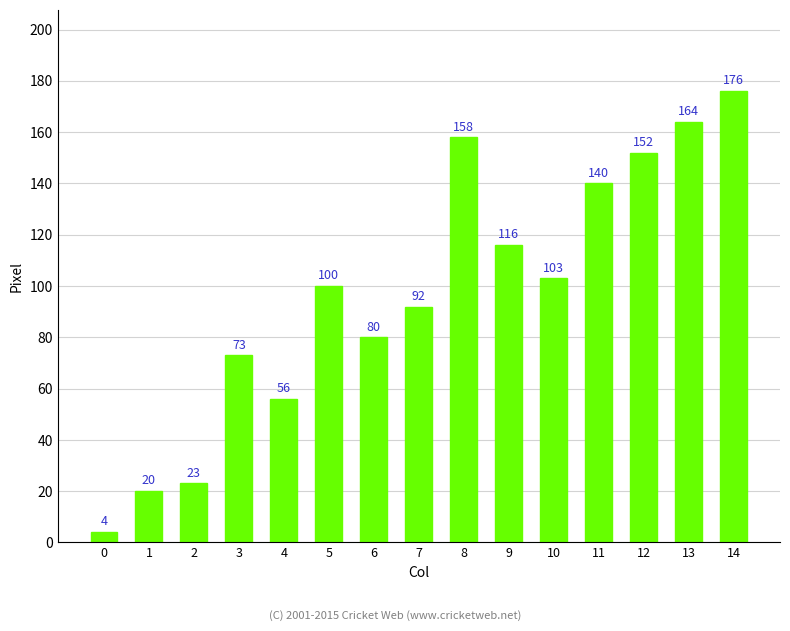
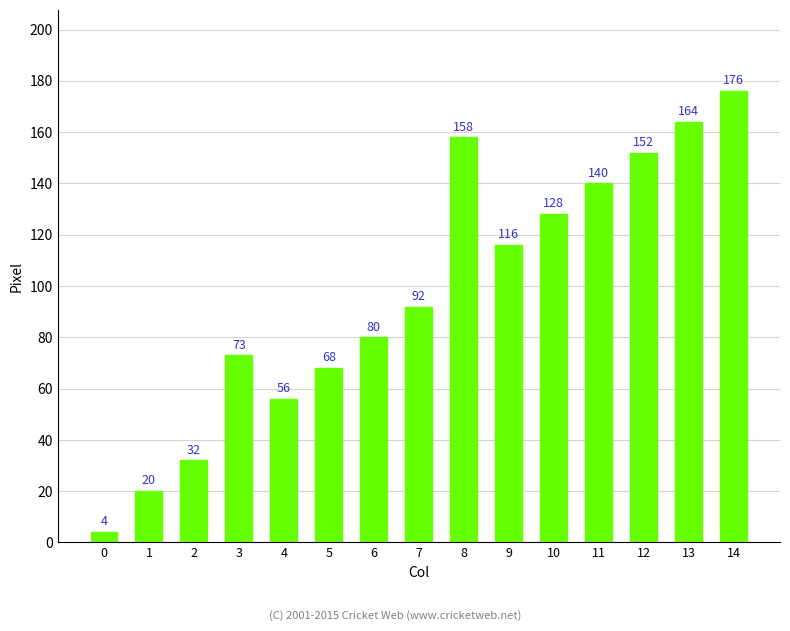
2: 23 -> 32
5: 100 -> 68
10: 103 -> 128
